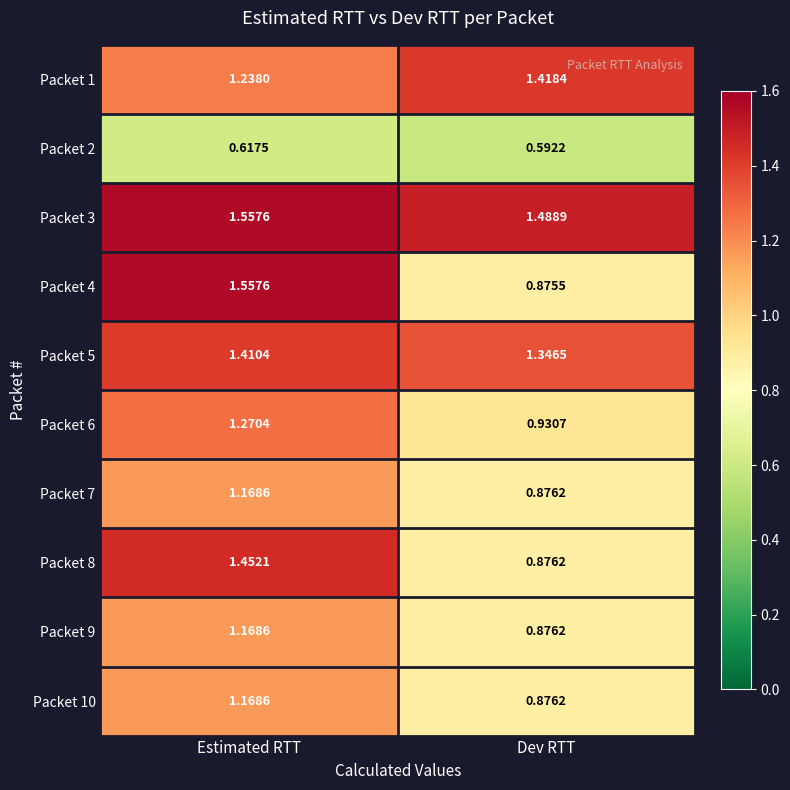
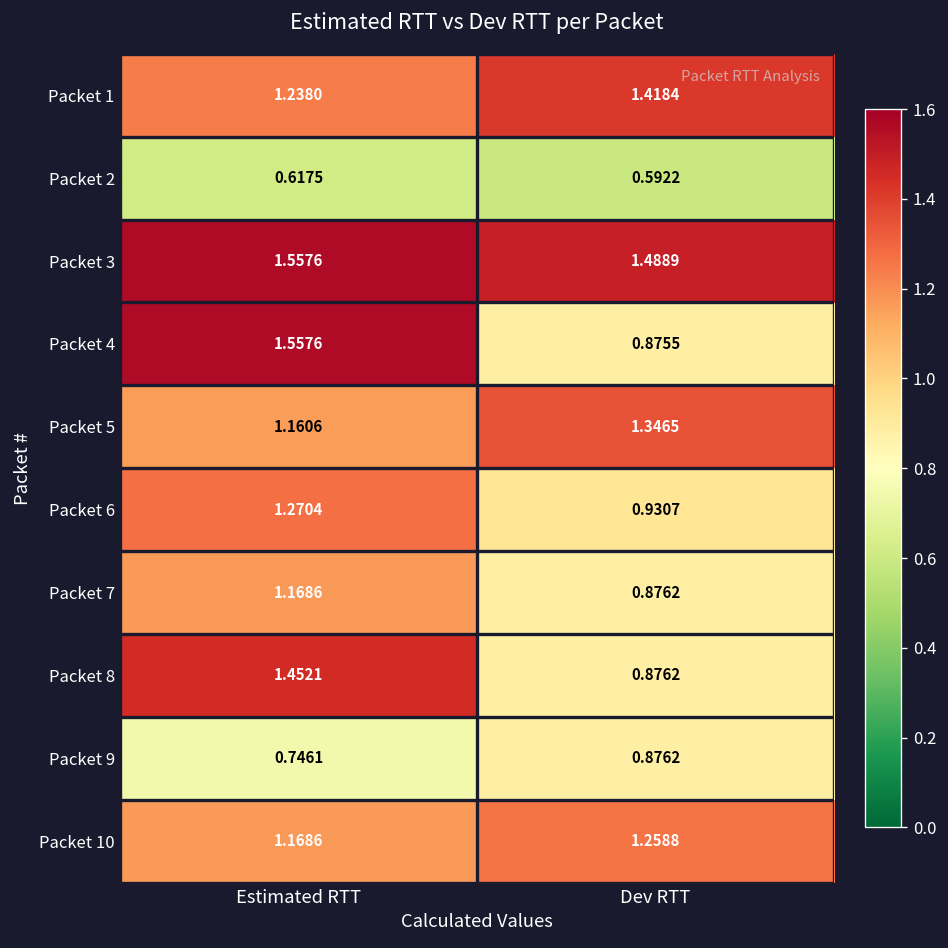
Packet 5, Estimated RTT: 1.4104 -> 1.1606
Packet 9, Estimated RTT: 1.1686 -> 0.7461
Packet 10, Dev RTT: 0.8762 -> 1.2588
